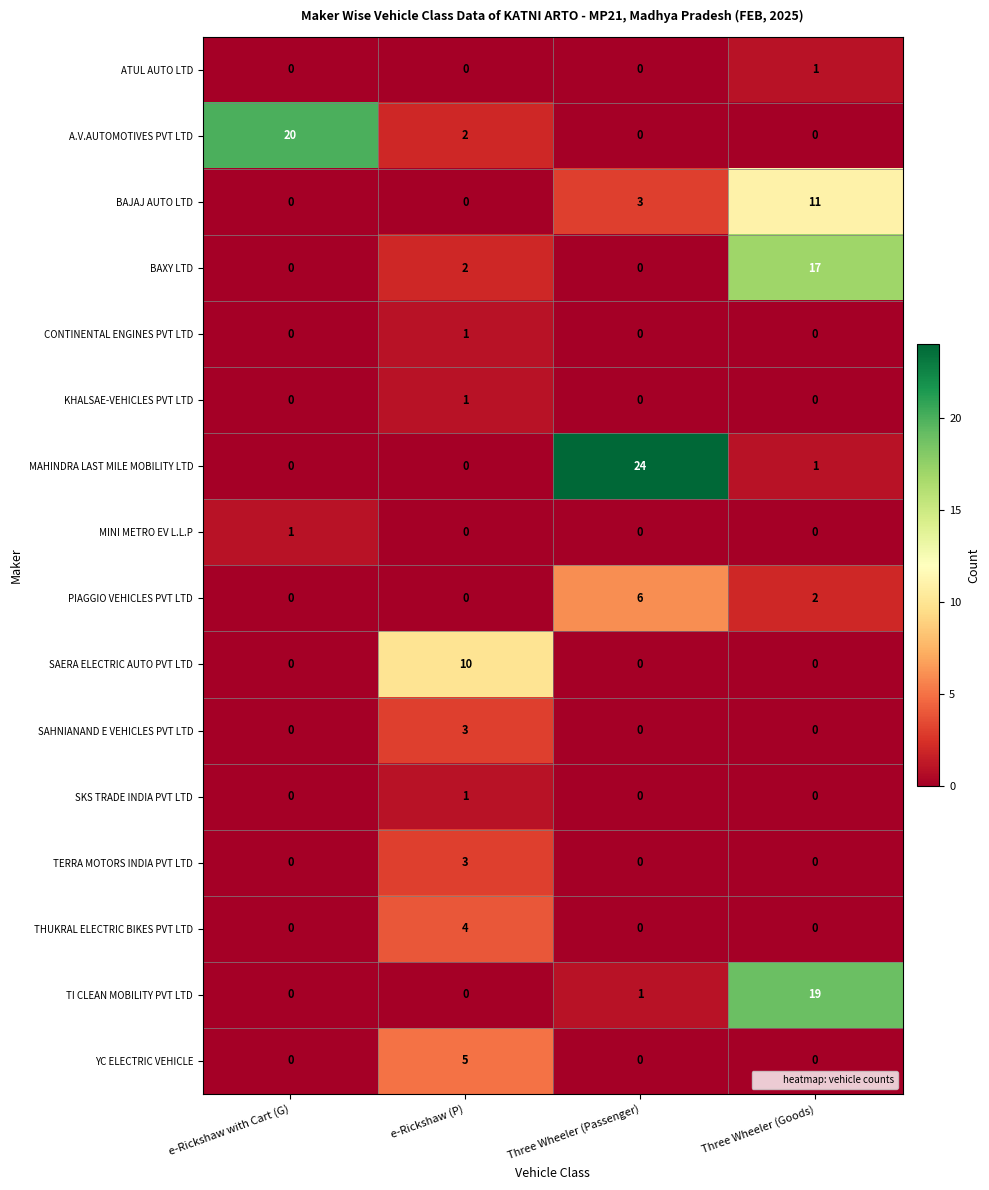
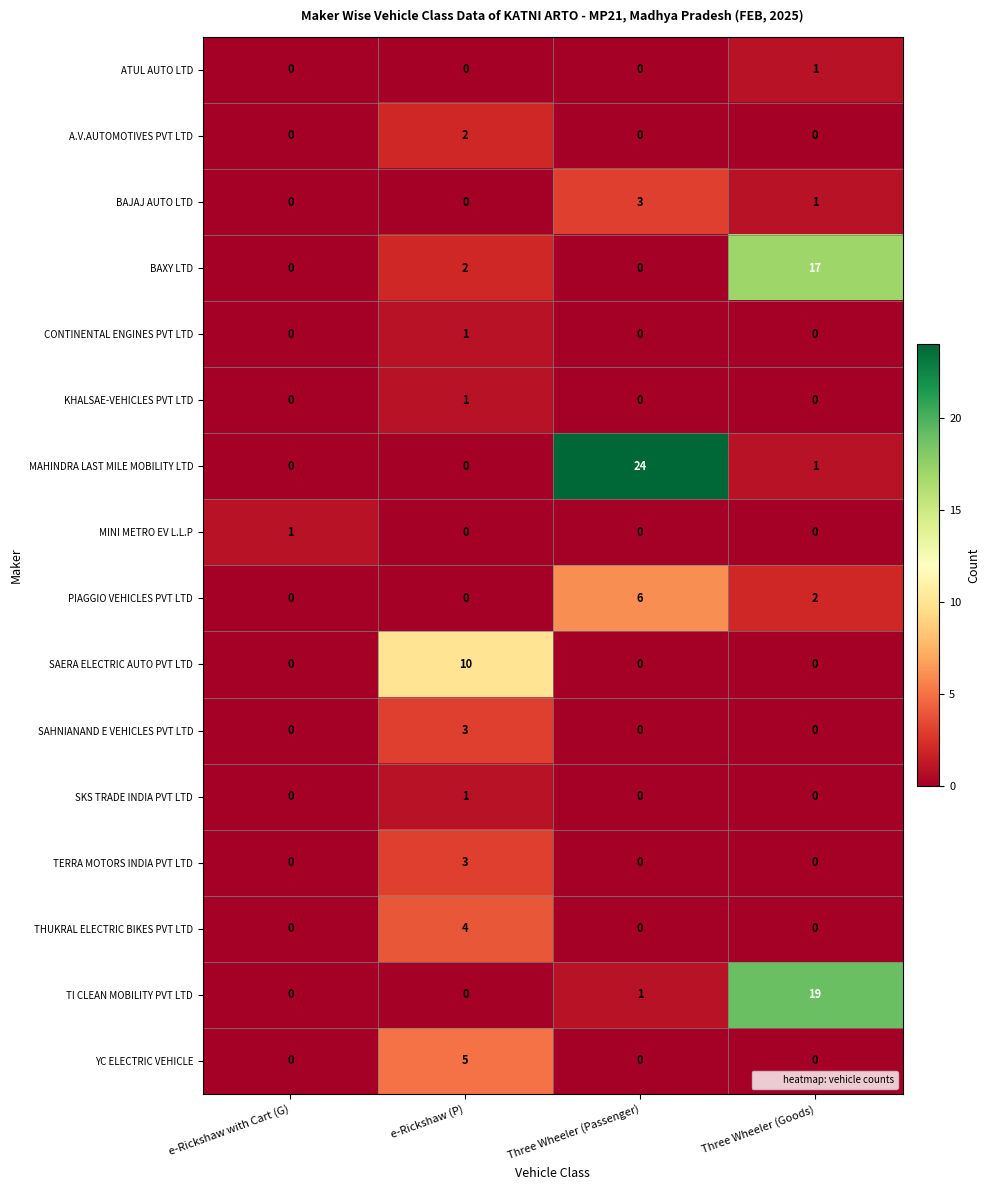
A.V.AUTOMOTIVES PVT LTD, e-Rickshaw with Cart (G): 20 -> 0
BAJAJ AUTO LTD, Three Wheeler (Goods): 11 -> 1
